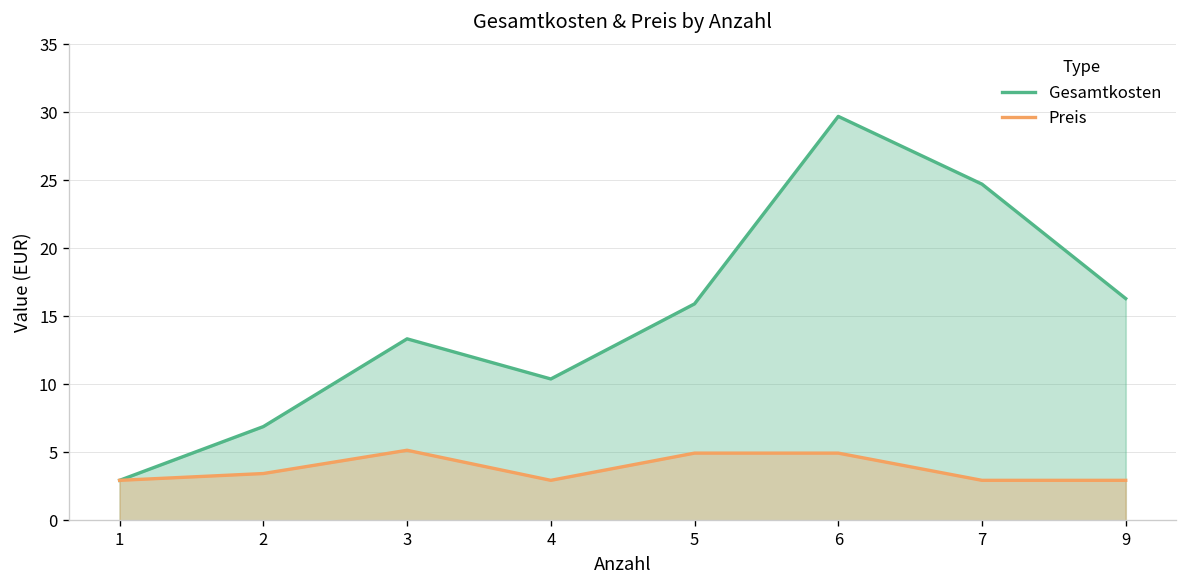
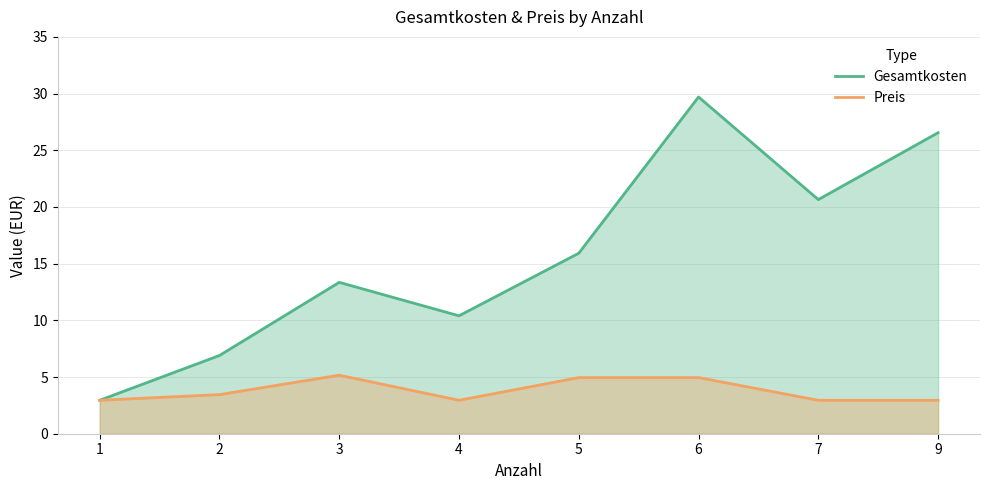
Gesamtkosten, 7: 24.7 -> 20.7
Gesamtkosten, 9: 16.3 -> 26.6
